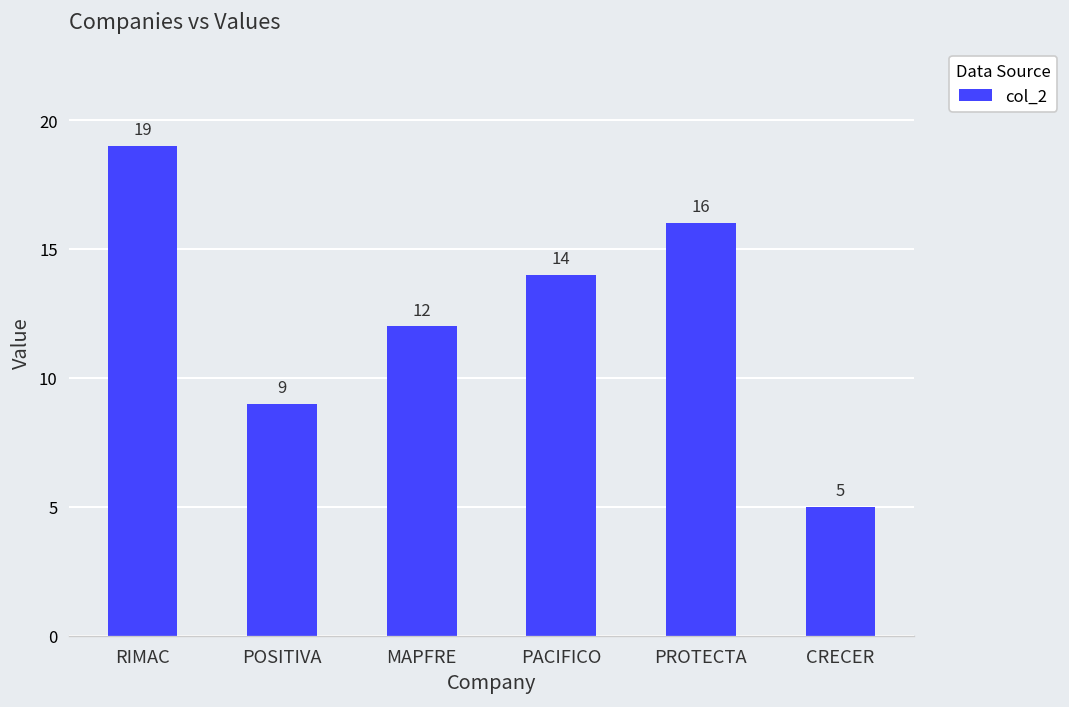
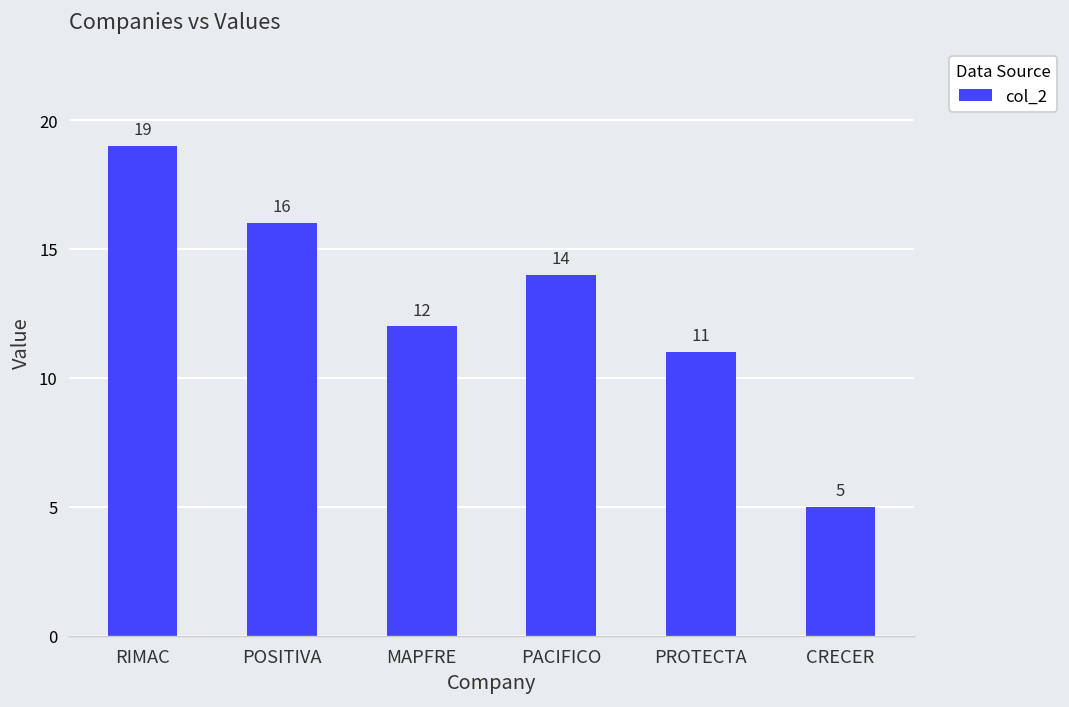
POSITIVA: 9 -> 16
PROTECTA: 16 -> 11
